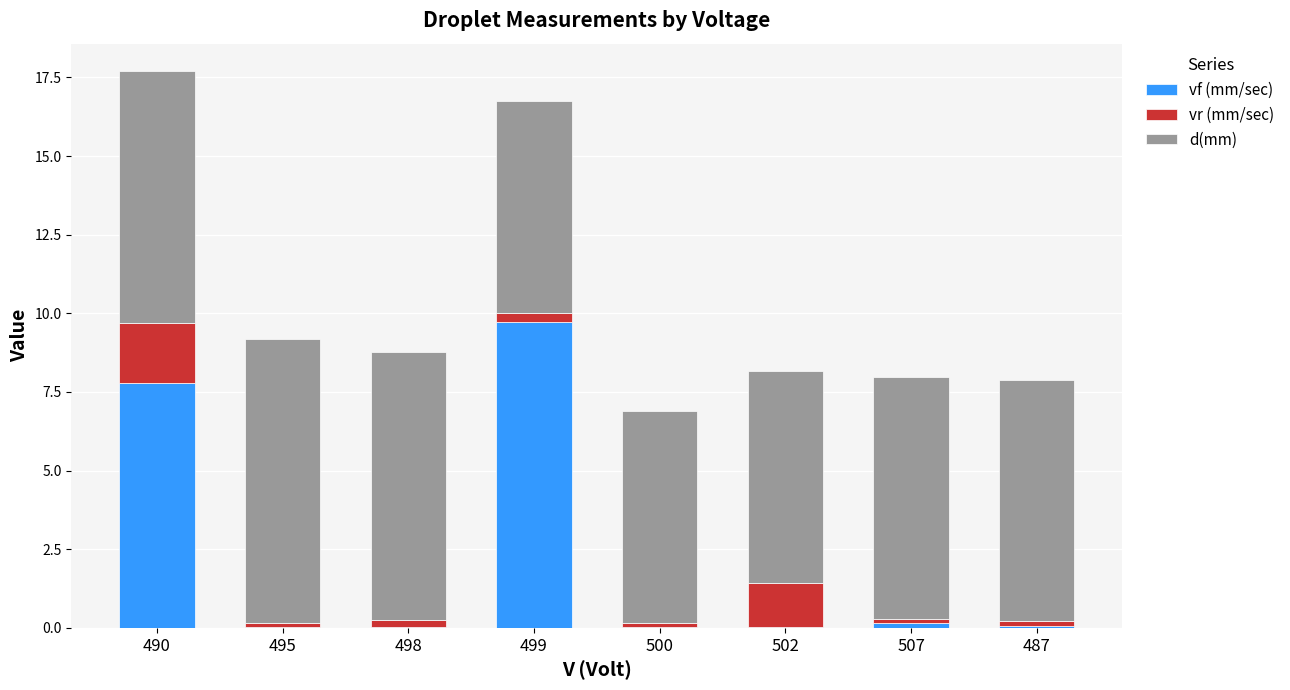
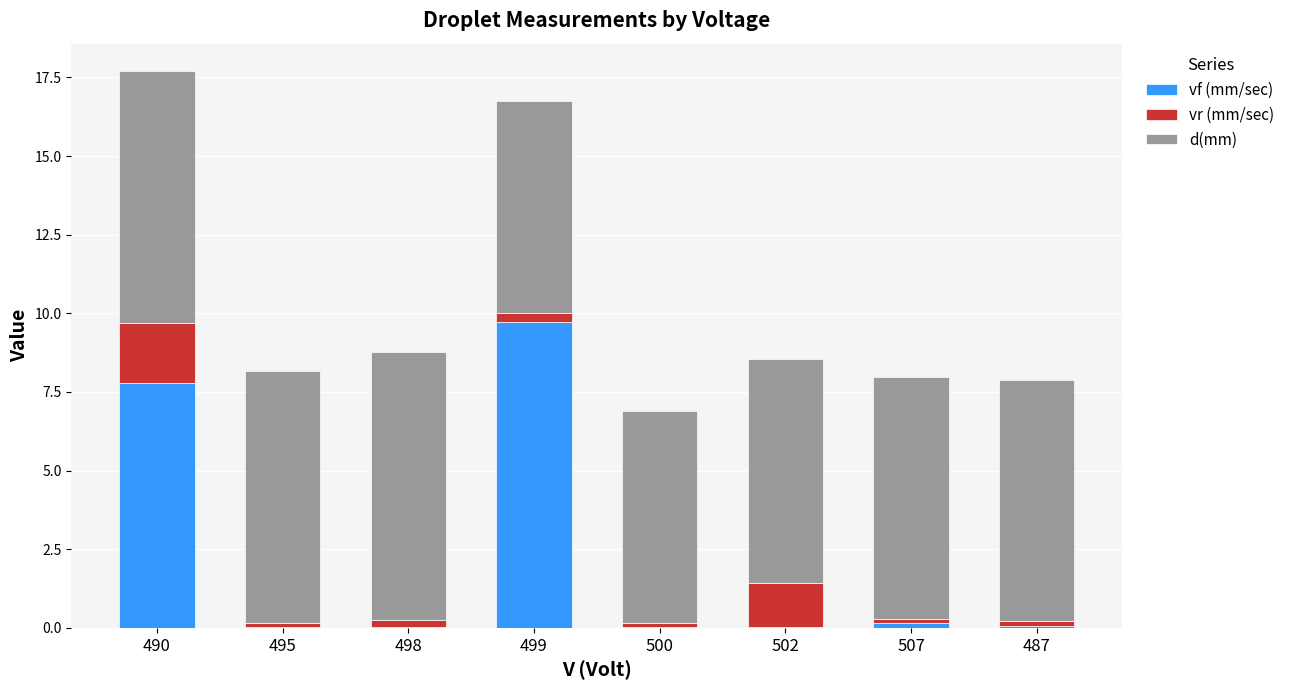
d(mm), 495: 9 -> 8
d(mm), 502: 6.7 -> 7.2
